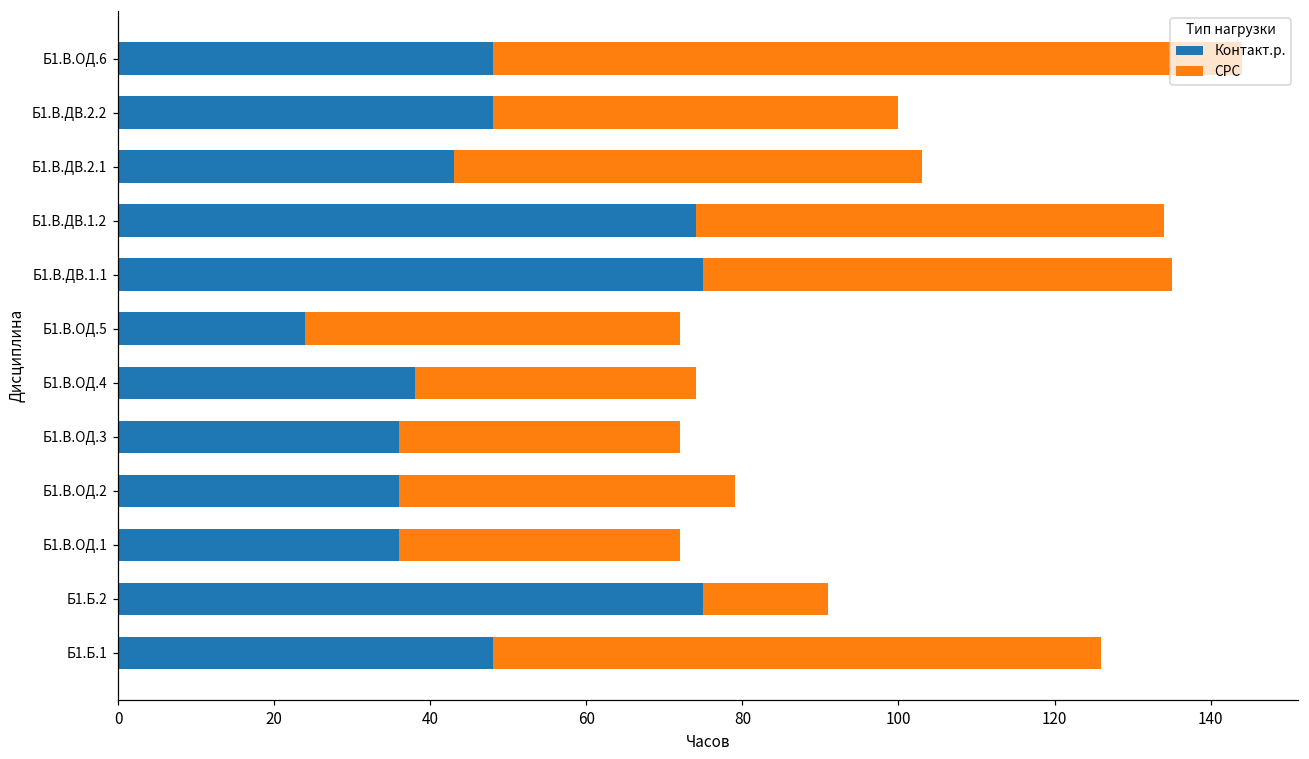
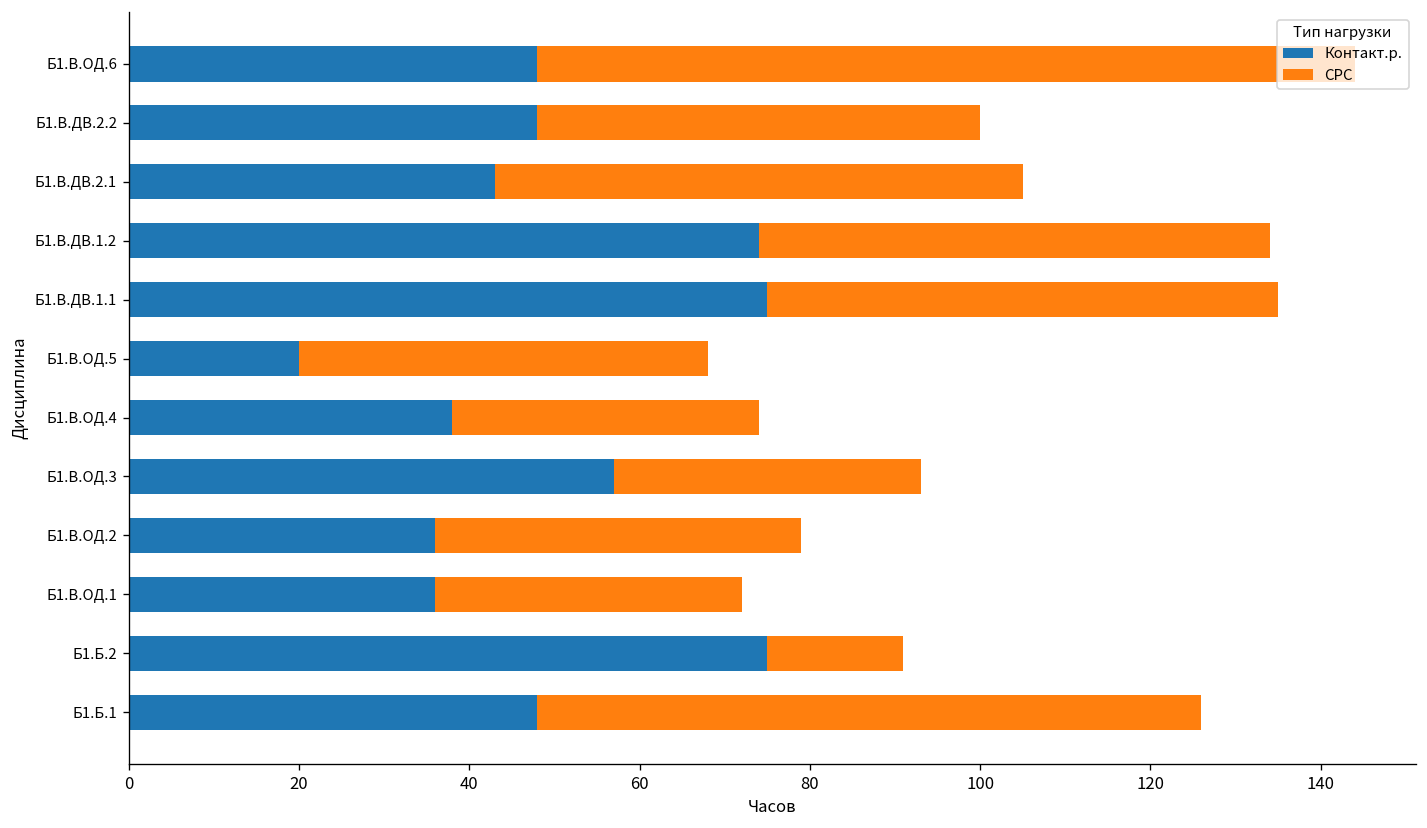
СРС, Б1.В.ДВ.2.1: 60 -> 62
Контакт.р., Б1.В.ОД.5: 24 -> 20
Контакт.р., Б1.В.ОД.3: 36 -> 57
